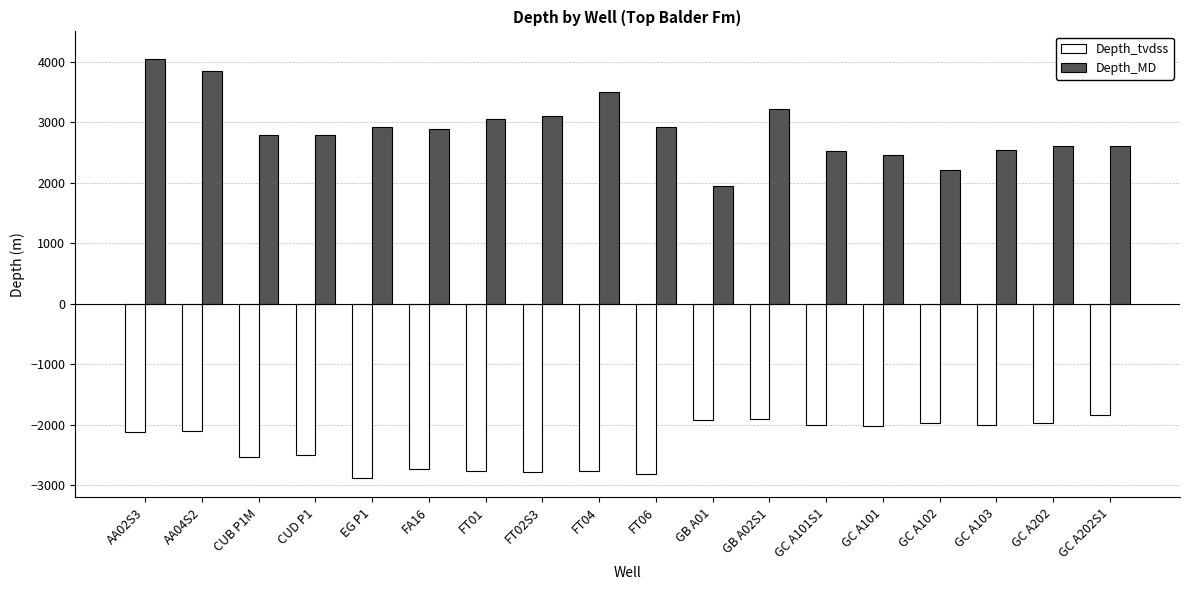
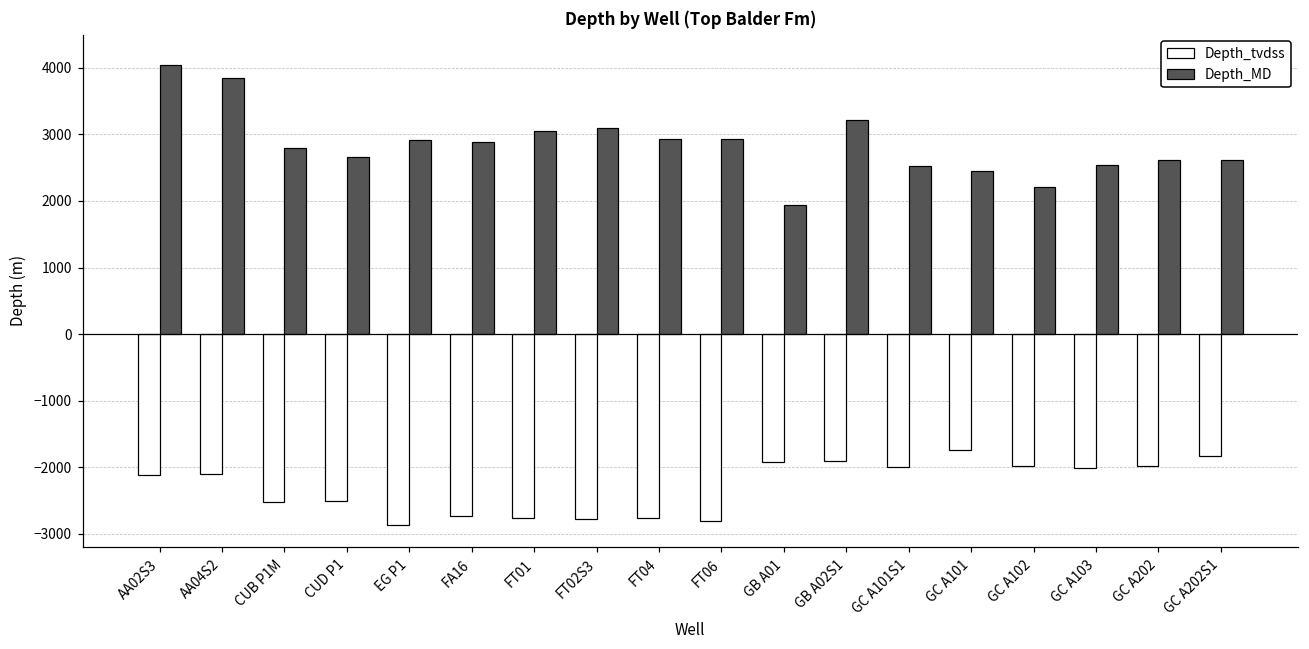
Depth_MD, CUD P1: 2800 -> 2700
Depth_MD, FT04: 3500 -> 2900
Depth_tvdss, GC A101: -2000 -> -1700
